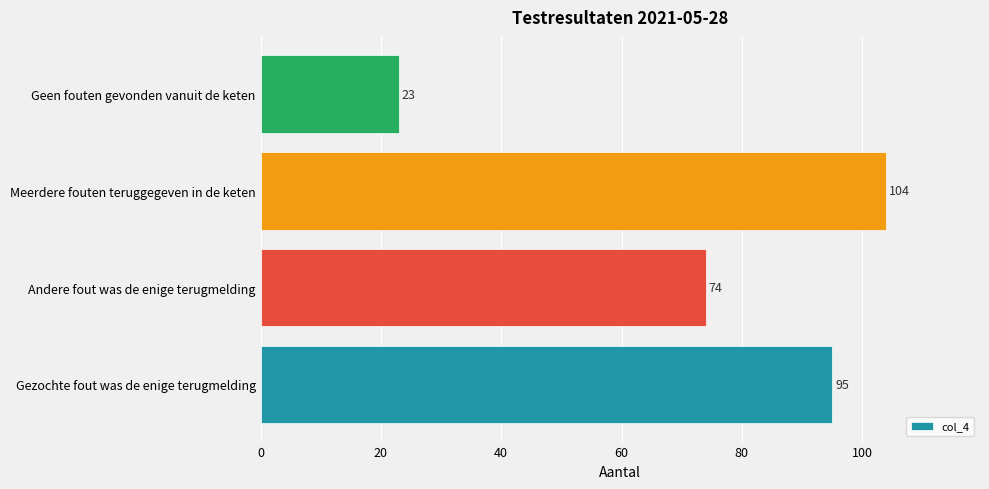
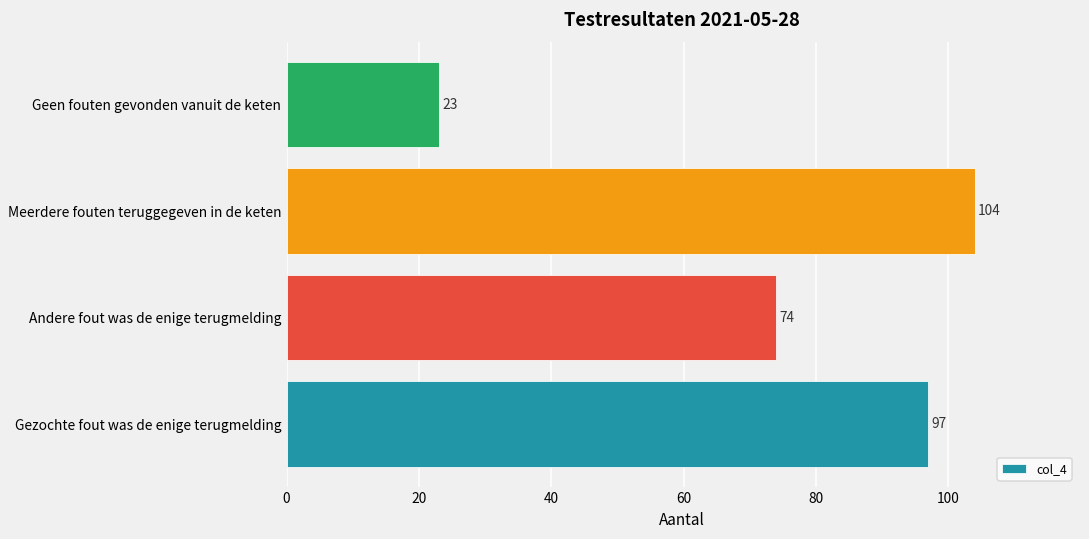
Gezochte fout was de enige terugmelding: 95 -> 97
